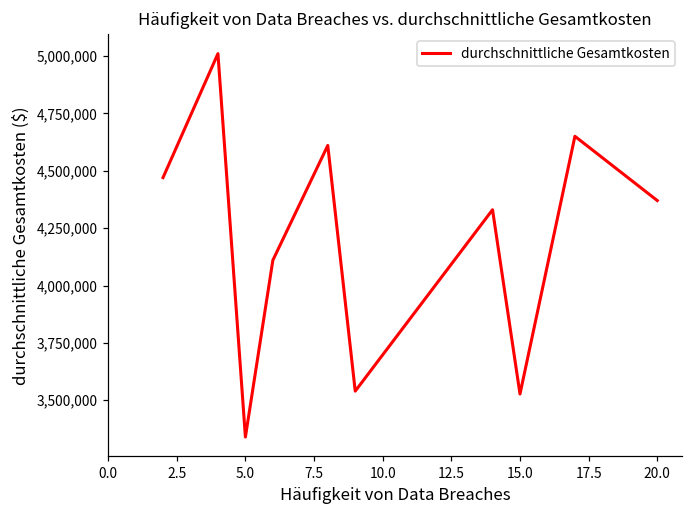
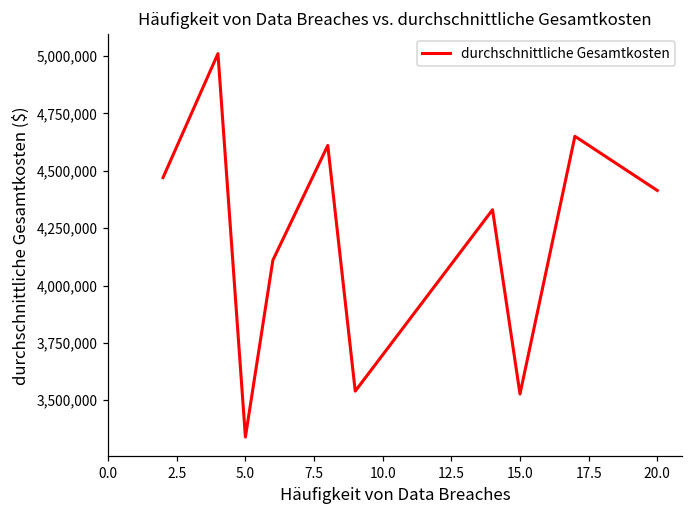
20.0: 4,370,000 -> 4,410,000
